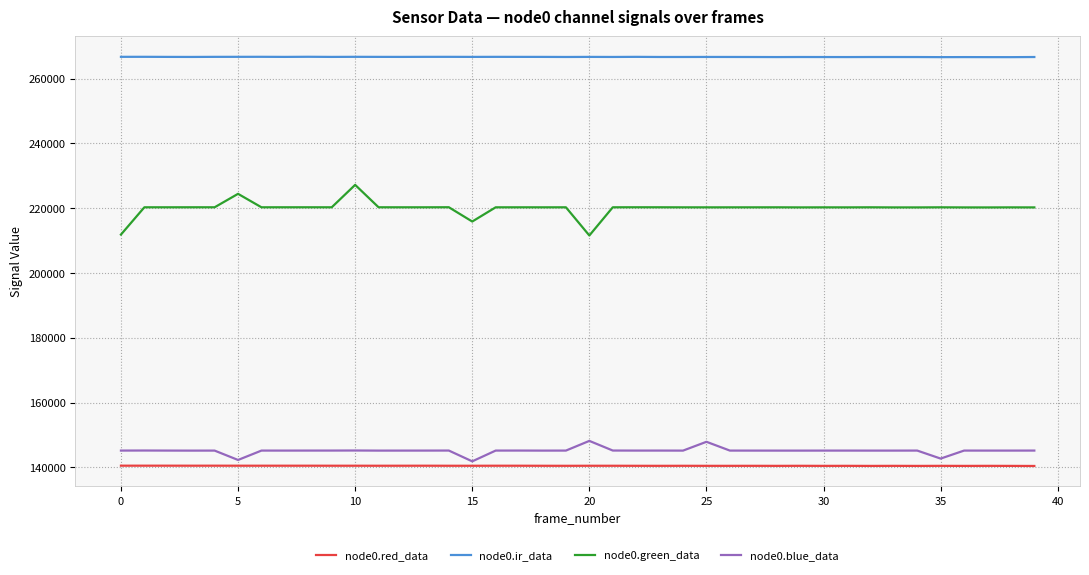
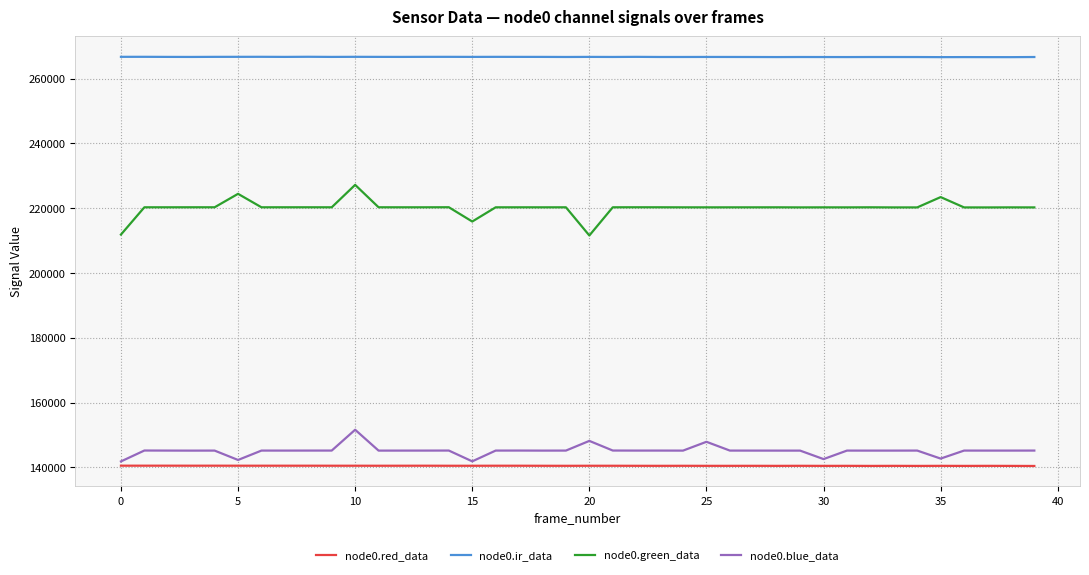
node0.blue_data, 0: 145000 -> 142000
node0.blue_data, 10: 145000 -> 152000
node0.blue_data, 30: 145000 -> 143000
node0.green_data, 35: 220000 -> 223000
